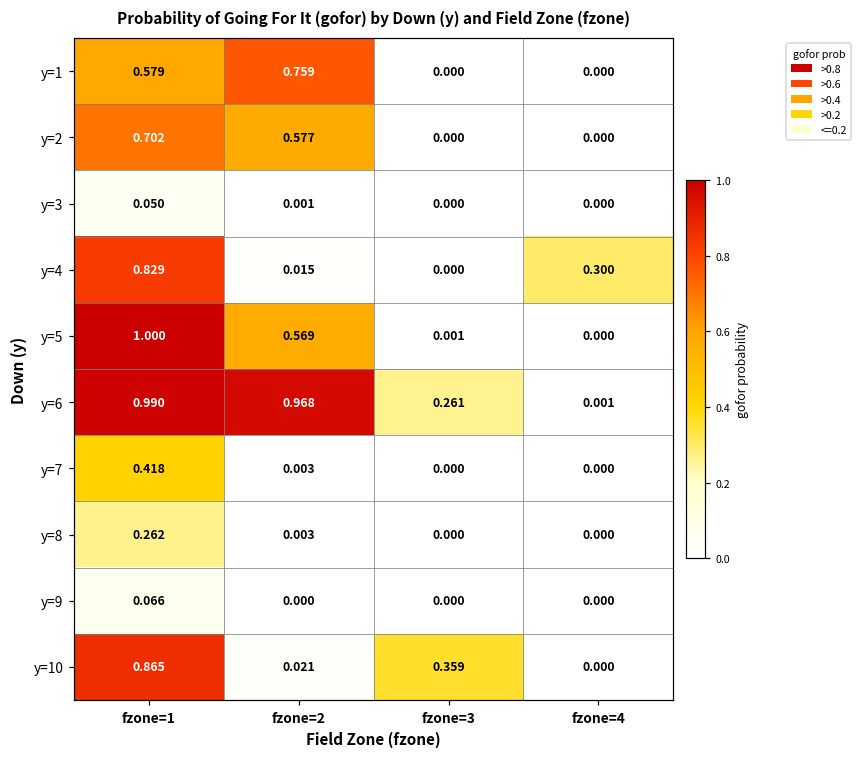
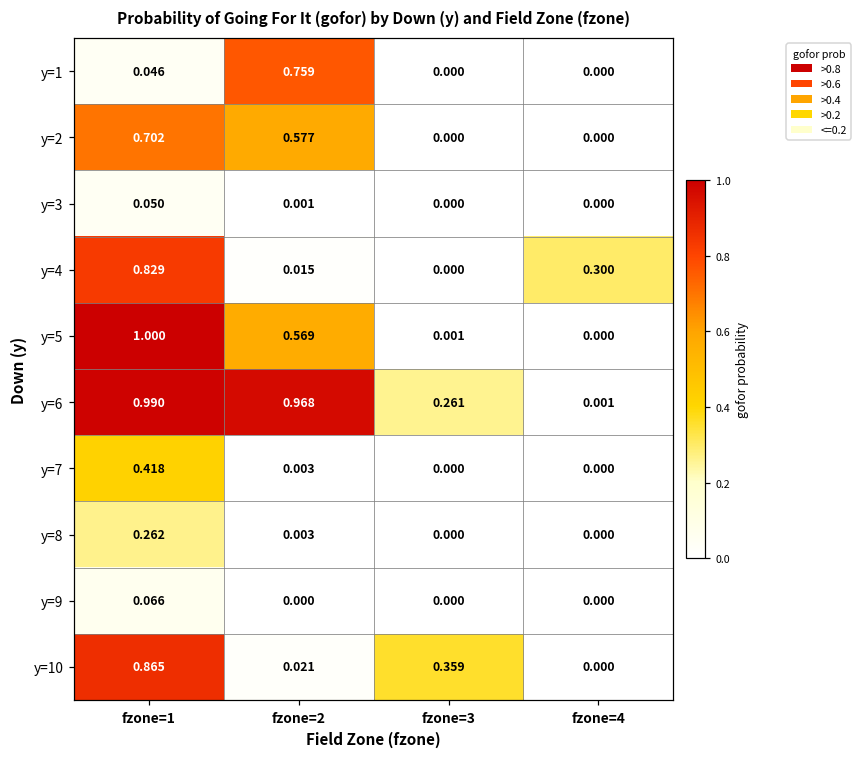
y=1, fzone=1: 0.579 -> 0.046
